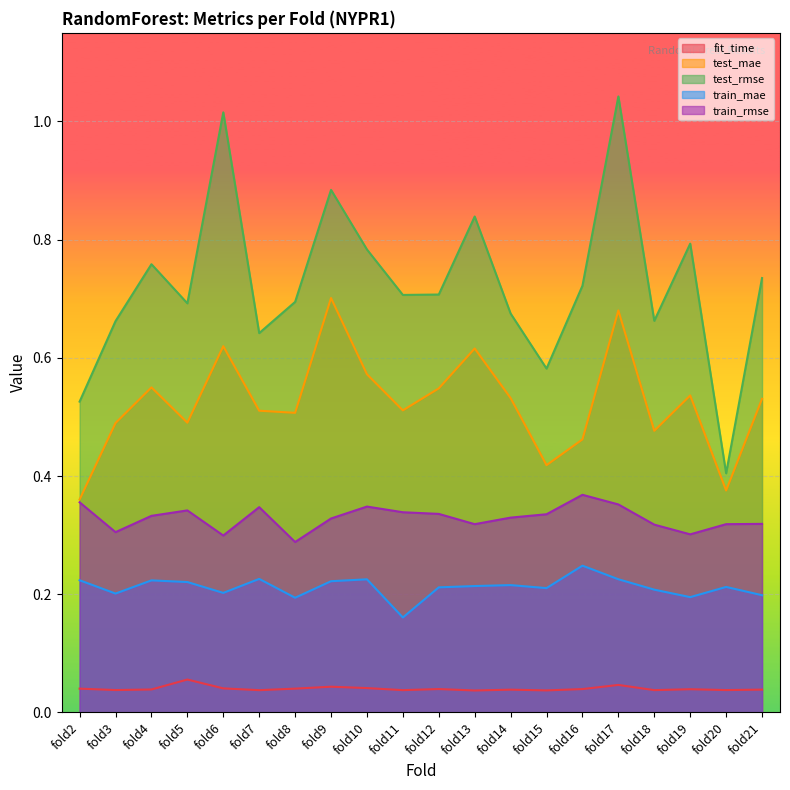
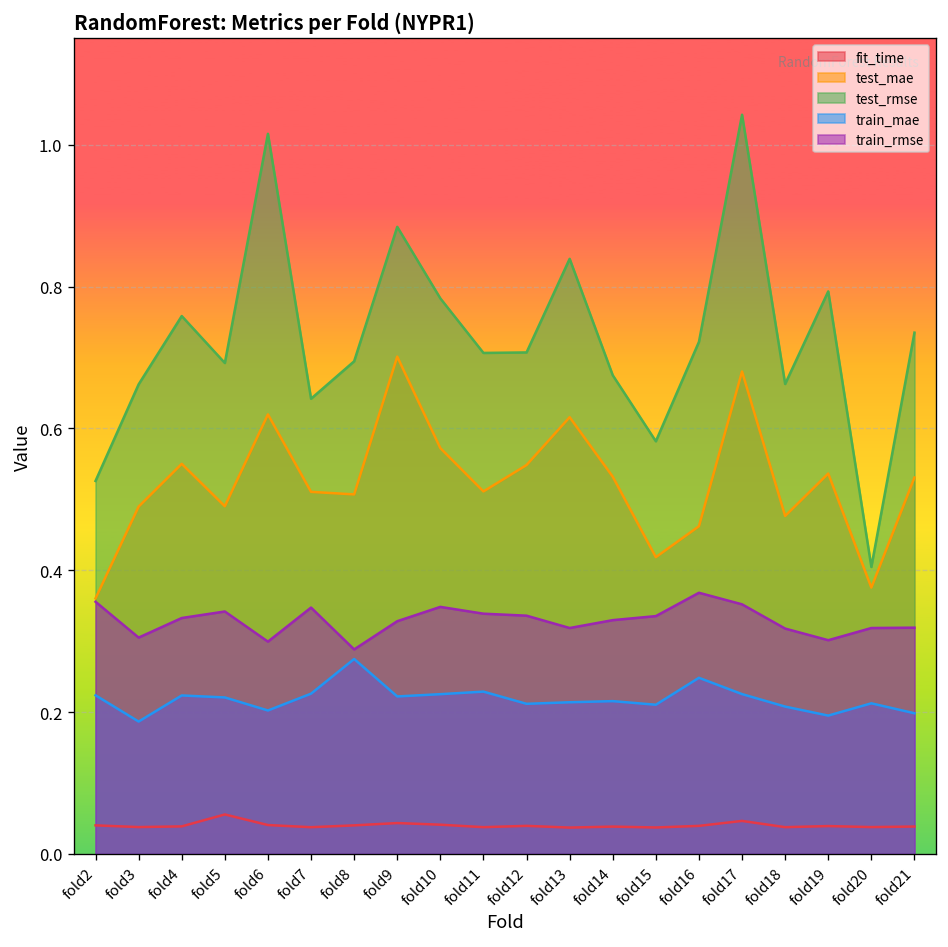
train_mae, fold3: 0.20 -> 0.19
train_mae, fold8: 0.19 -> 0.27
train_mae, fold11: 0.16 -> 0.23
